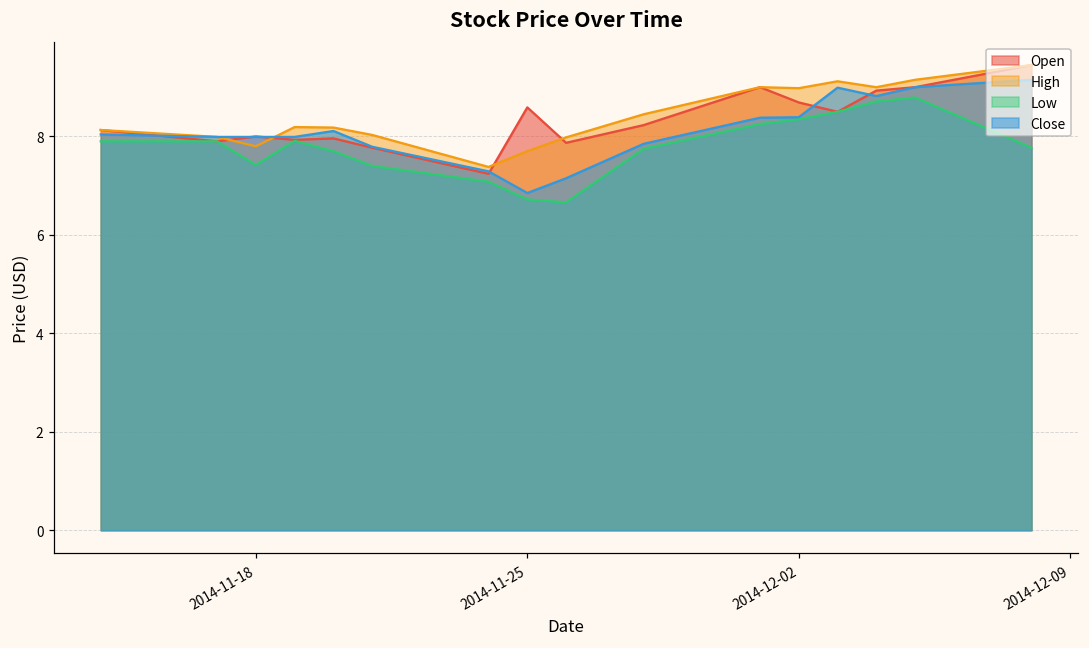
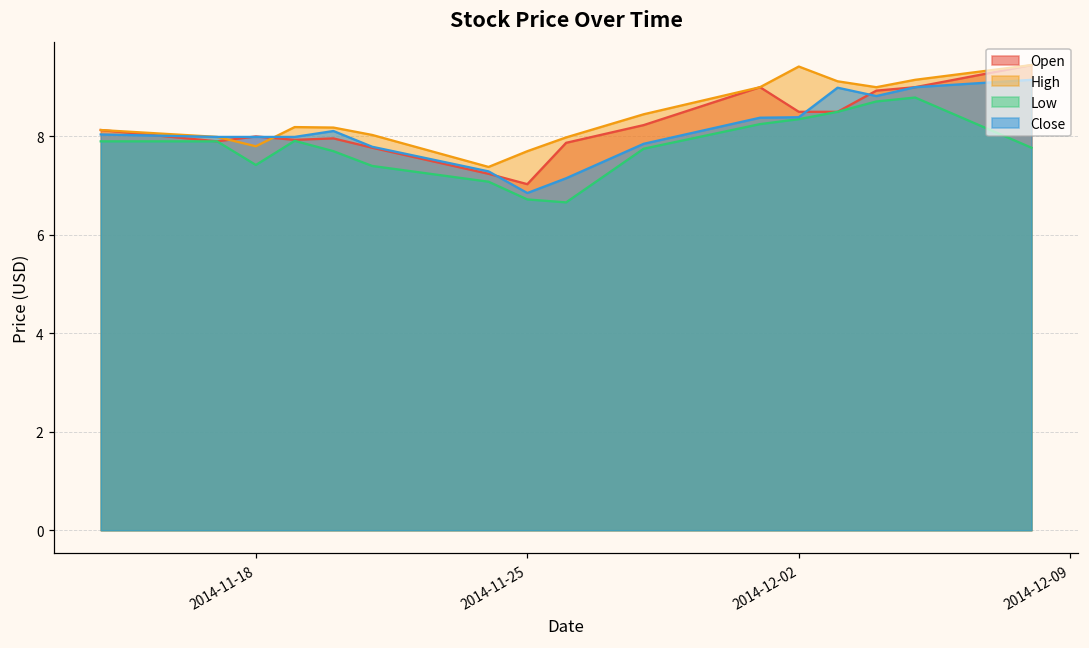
Open, 2014-11-25: 8.6 -> 7.0
Open, 2014-12-02: 8.7 -> 8.5
High, 2014-12-02: 9.0 -> 9.4
